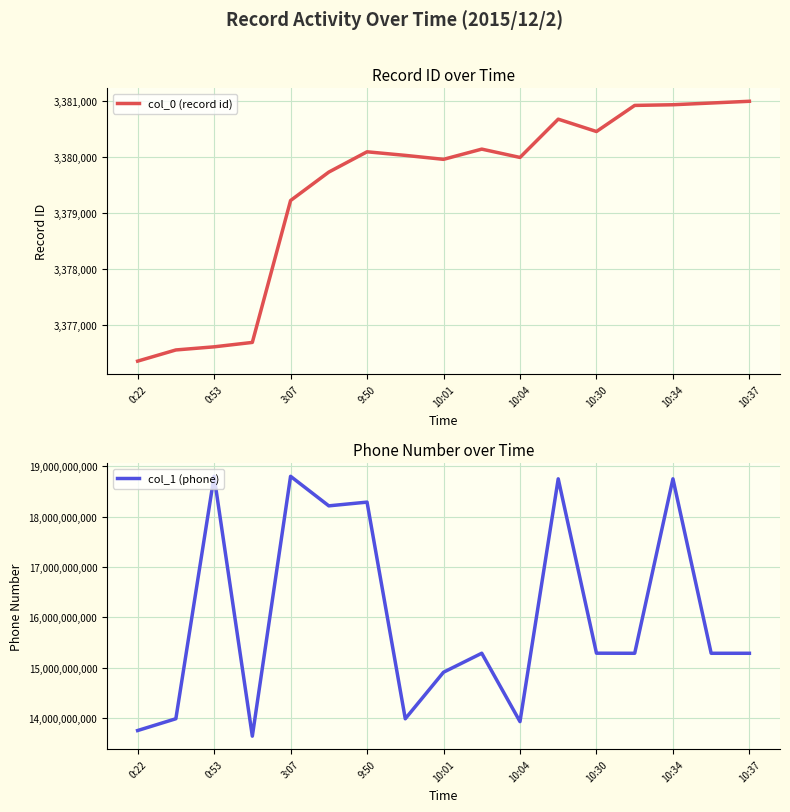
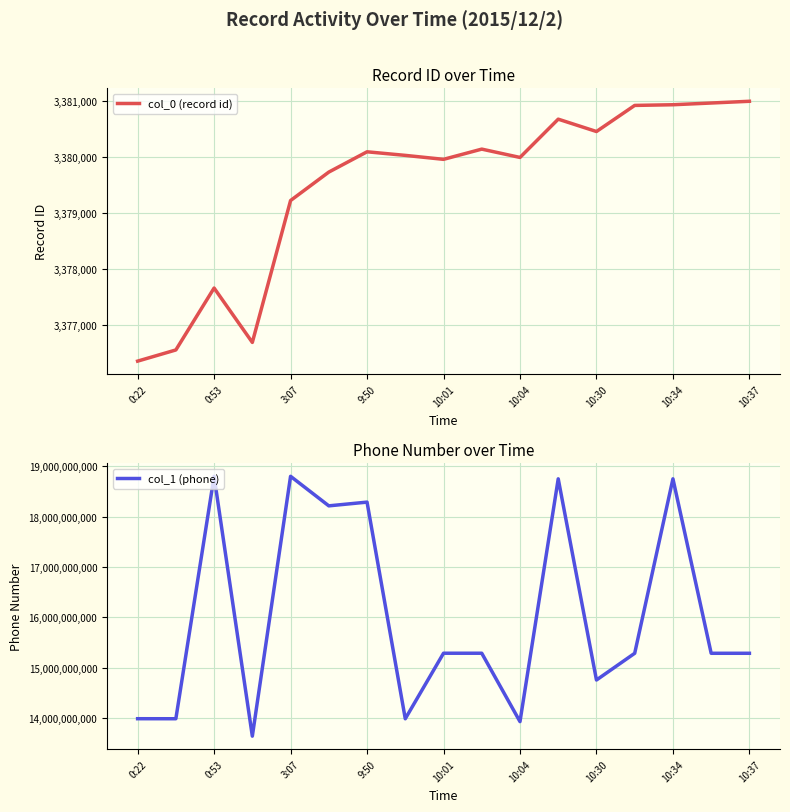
Record ID over Time, 0:53: 3,376,600 -> 3,377,700
Phone Number over Time, 0:22: 13,800,000,000 -> 14,000,000,000
Phone Number over Time, 10:01: 14,900,000,000 -> 15,300,000,000
Phone Number over Time, 10:30: 15,300,000,000 -> 14,800,000,000
